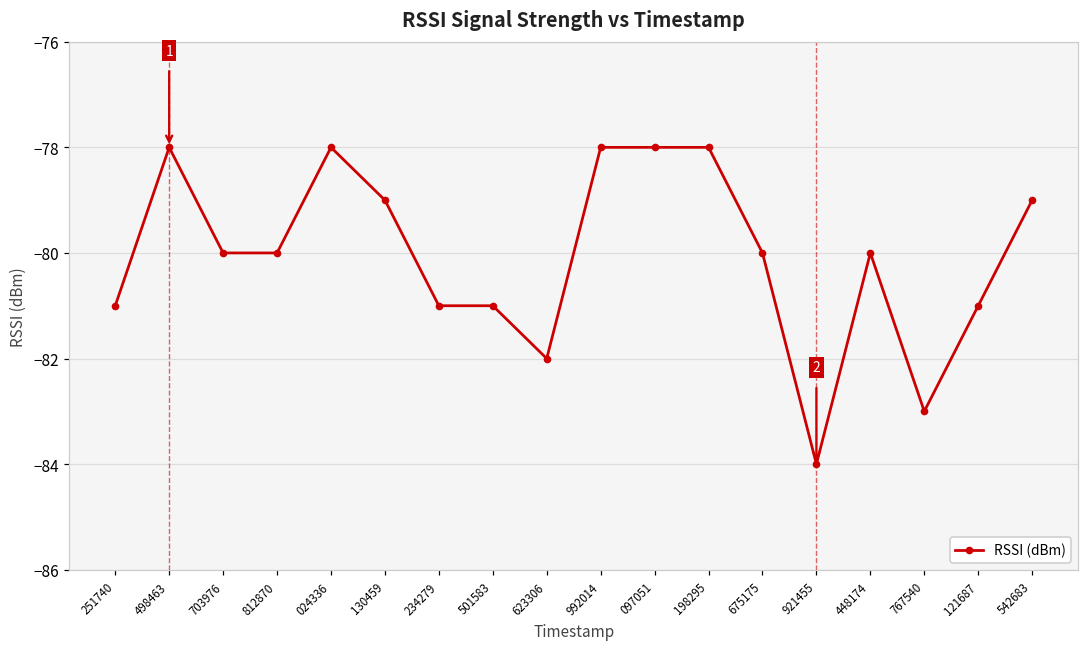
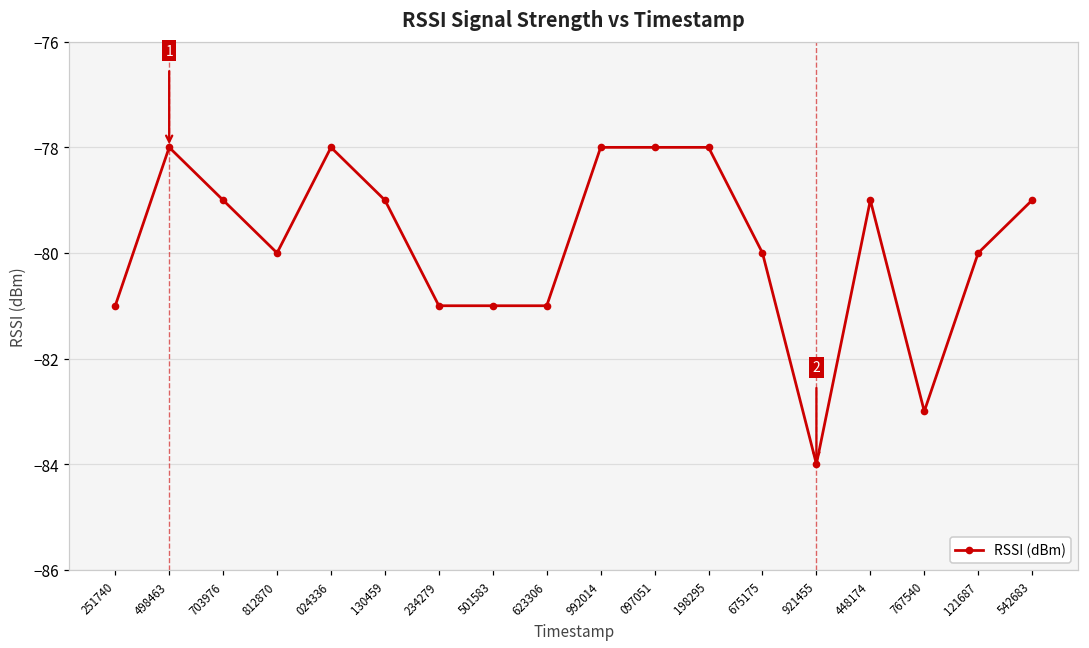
703976: -80 -> -79
623306: -82 -> -81
448174: -80 -> -79
121687: -81 -> -80
